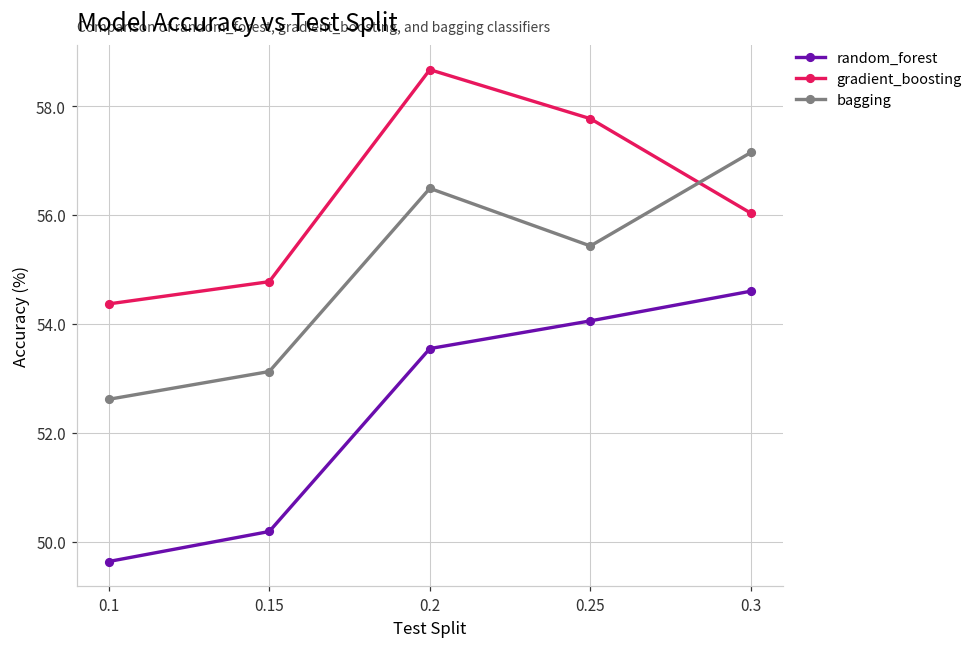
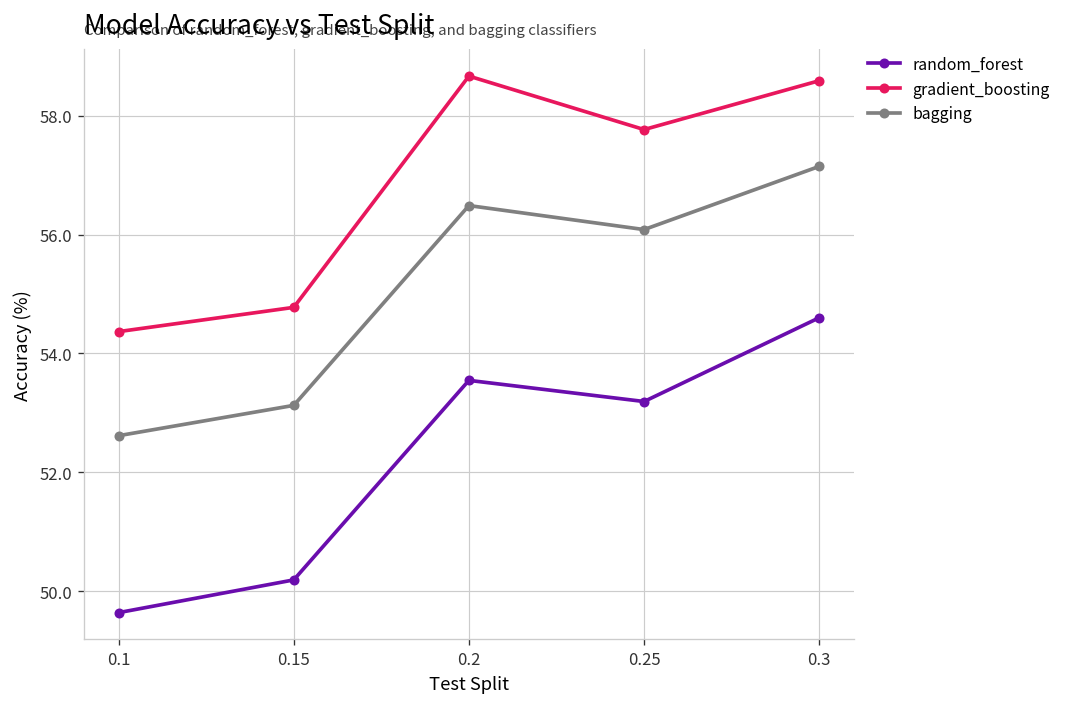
random_forest, 0.25: 54.1 -> 53.2
bagging, 0.25: 55.4 -> 56.1
gradient_boosting, 0.3: 56.0 -> 58.6
